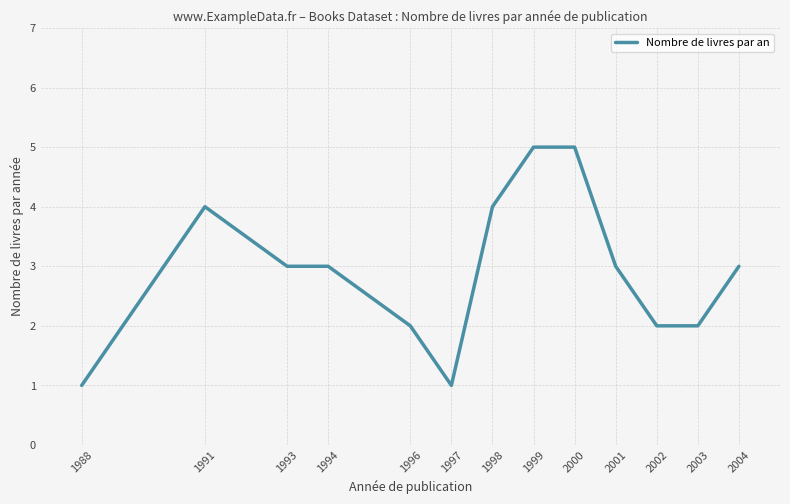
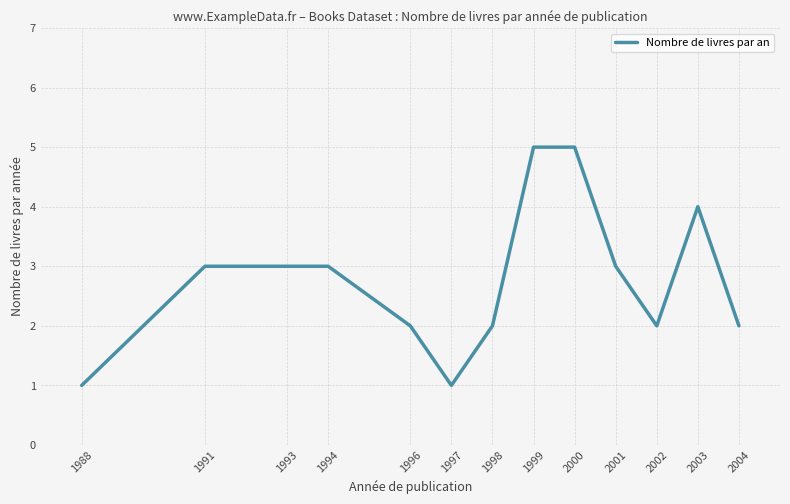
1991: 4 -> 3
1998: 4 -> 2
2003: 2 -> 4
2004: 3 -> 2
